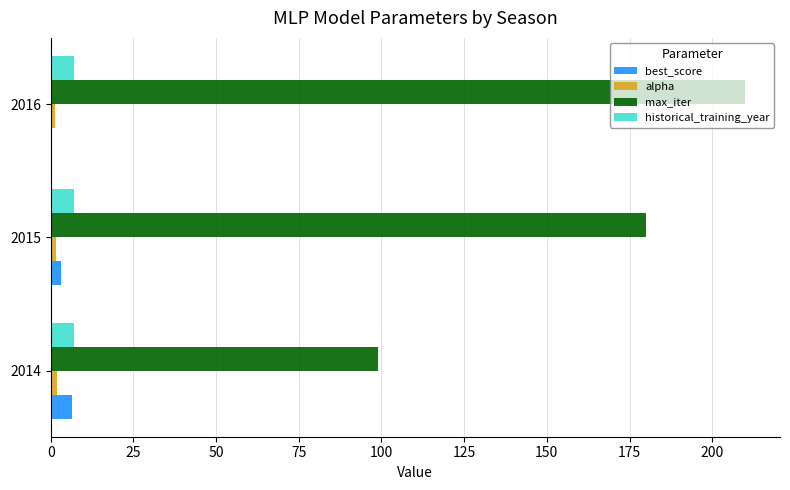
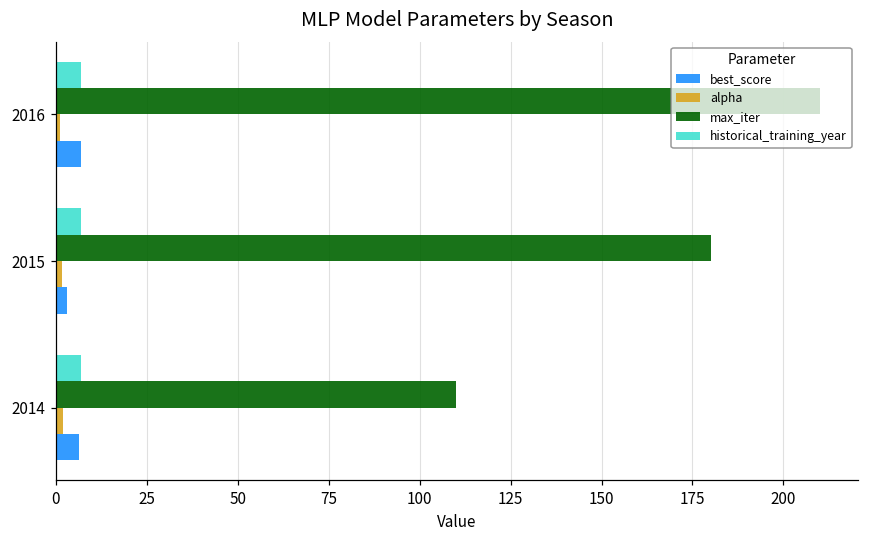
best_score, 2016: 1 -> 7
max_iter, 2014: 99 -> 110
